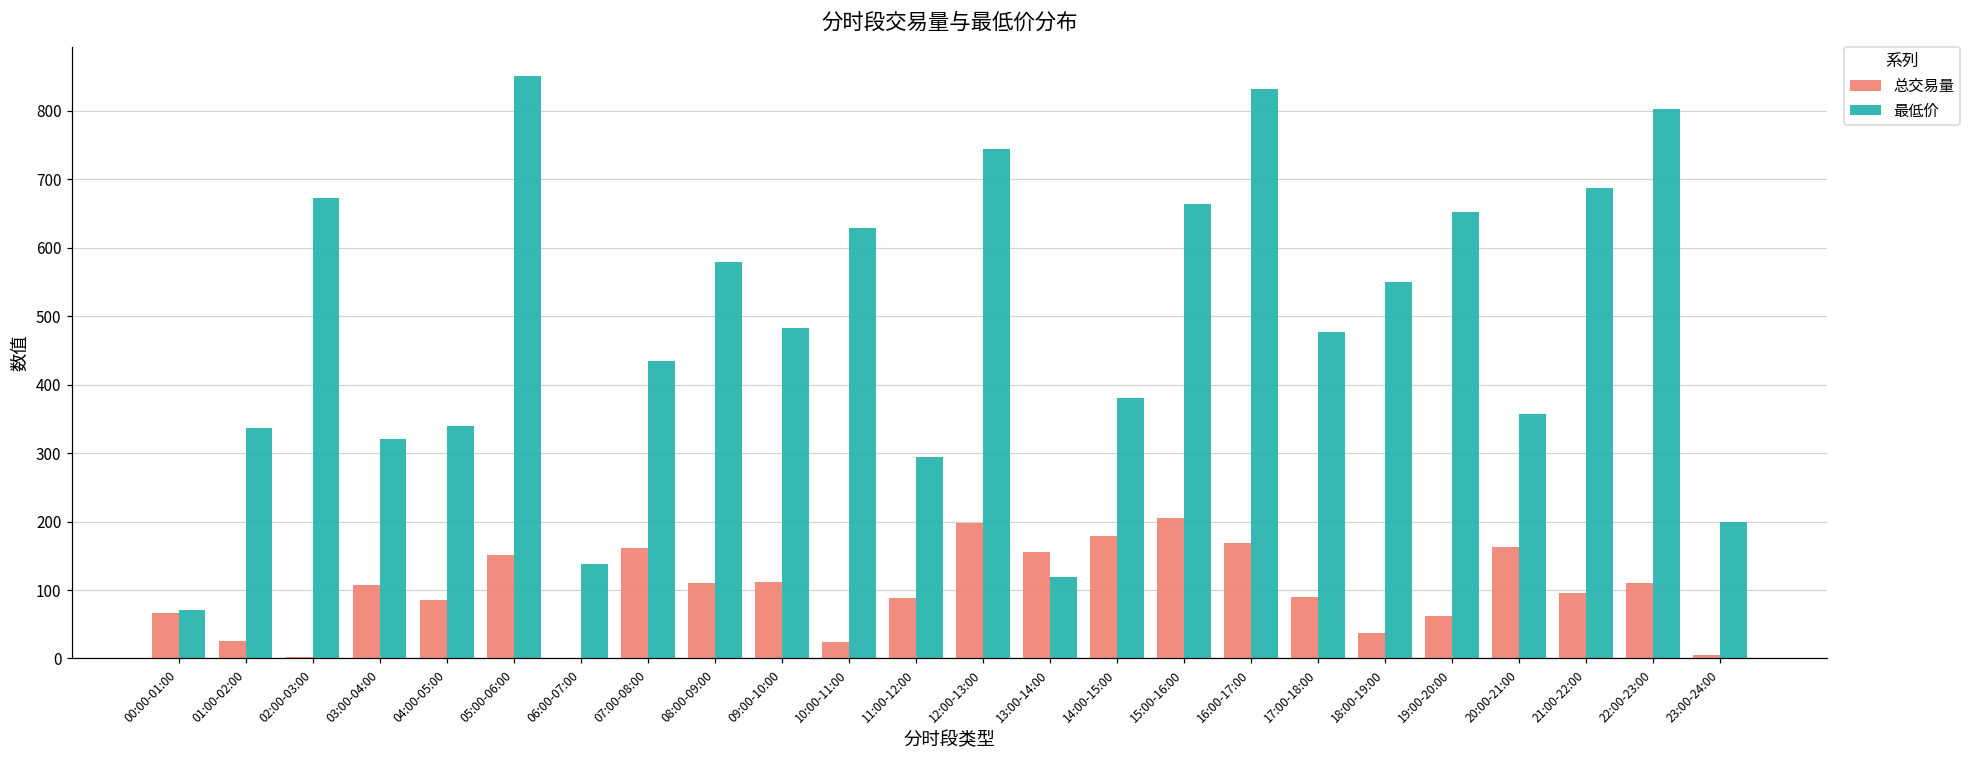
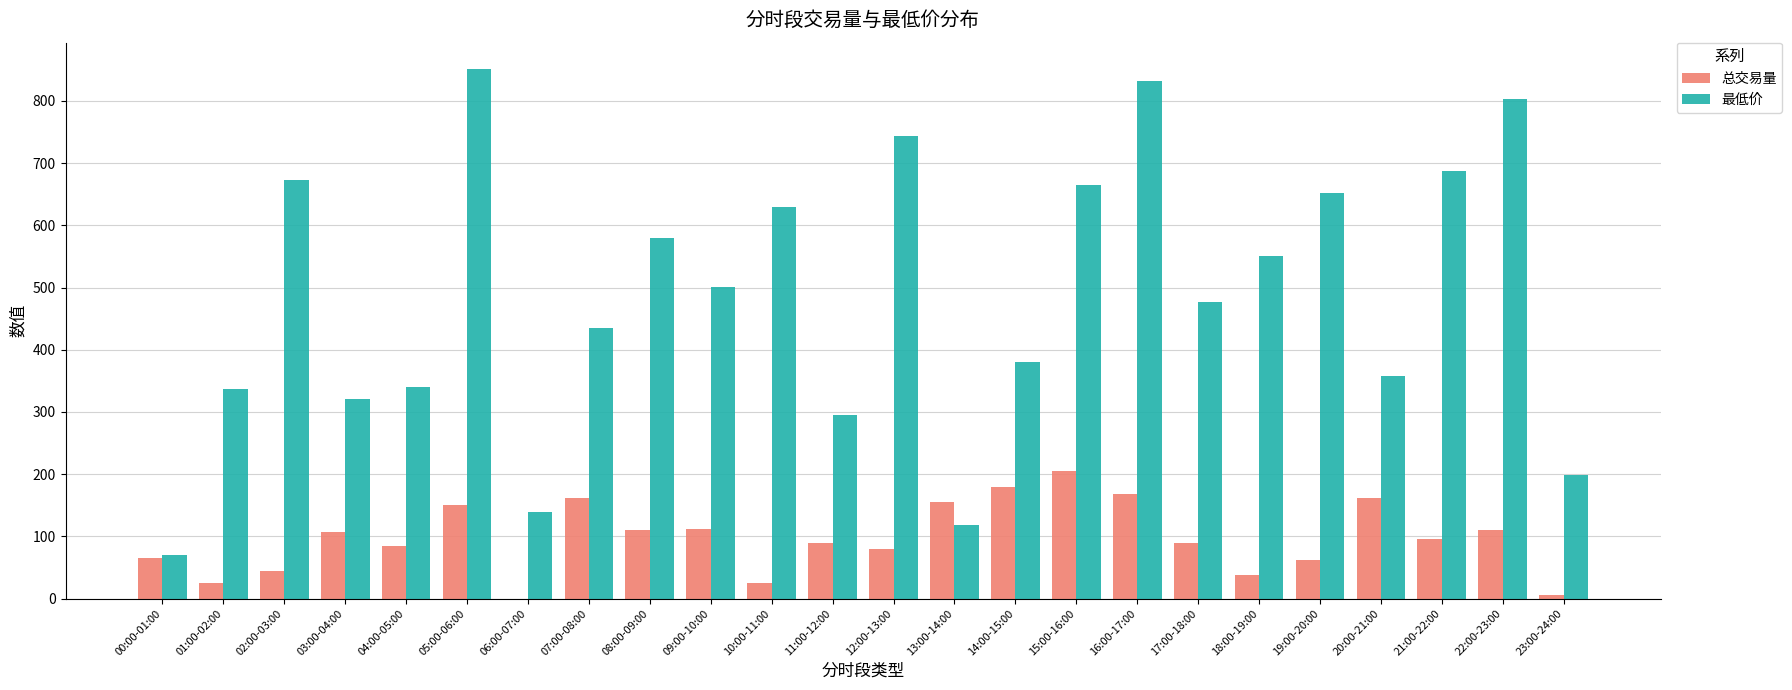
总交易量, 02:00-03:00: 0 -> 40
最低价, 09:00-10:00: 480 -> 500
总交易量, 12:00-13:00: 200 -> 80
